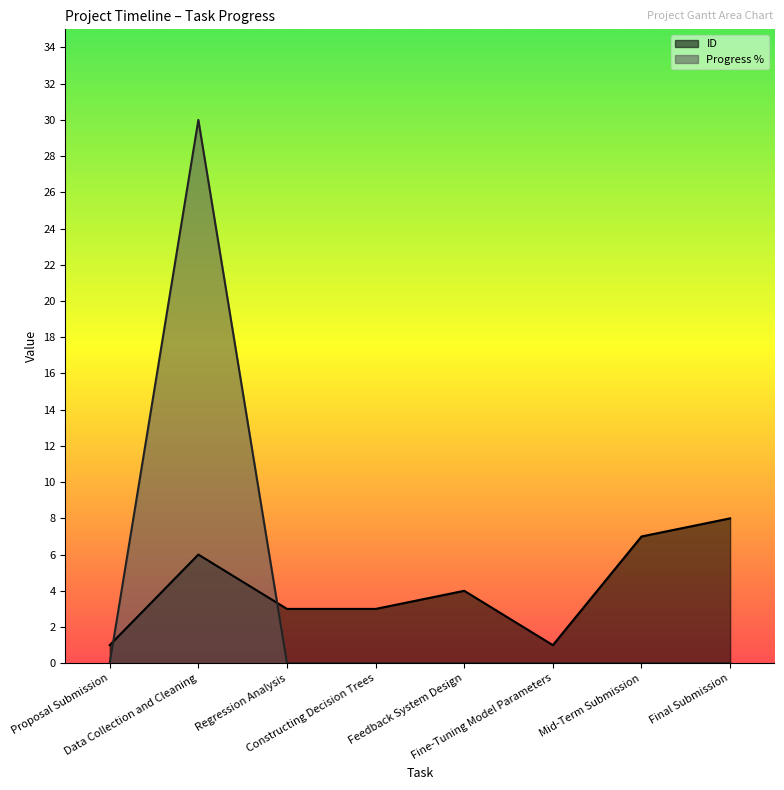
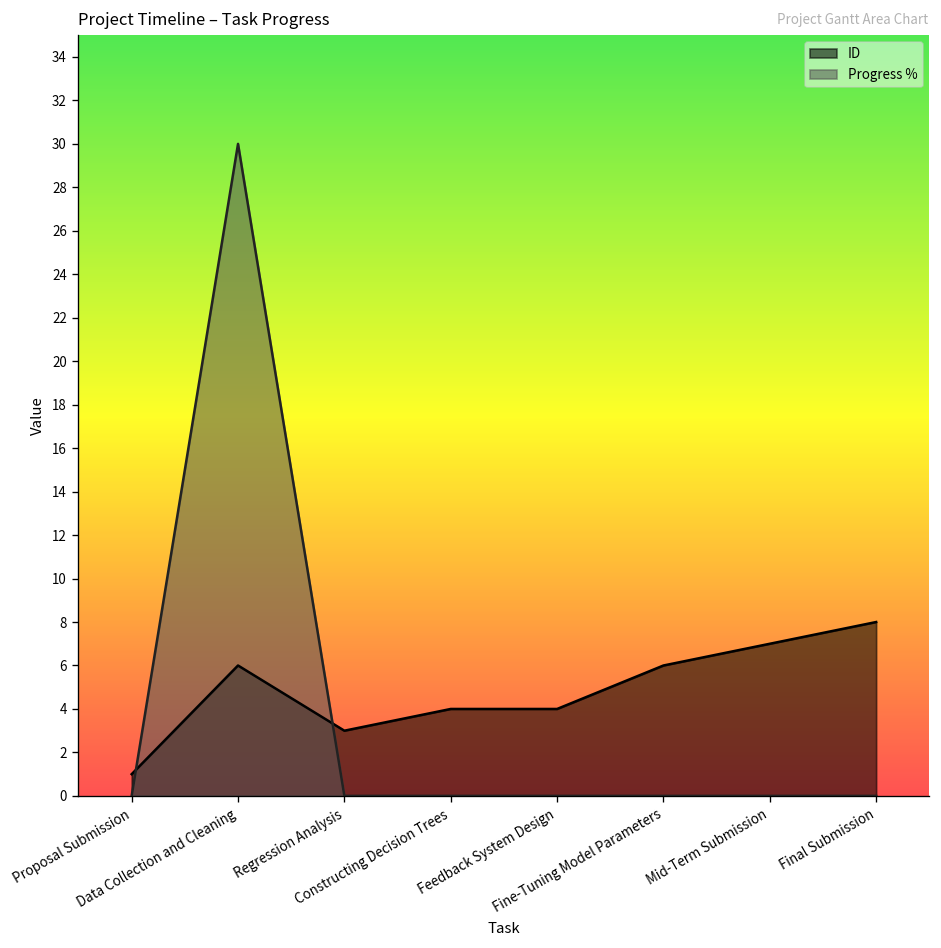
ID, Constructing Decision Trees: 3 -> 4
ID, Fine-Tuning Model Parameters: 1 -> 6
